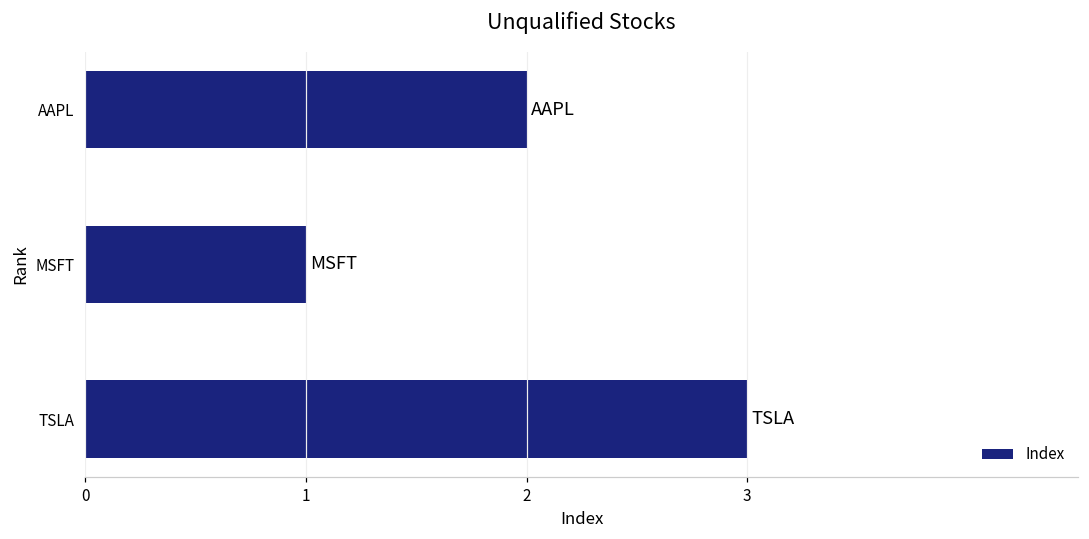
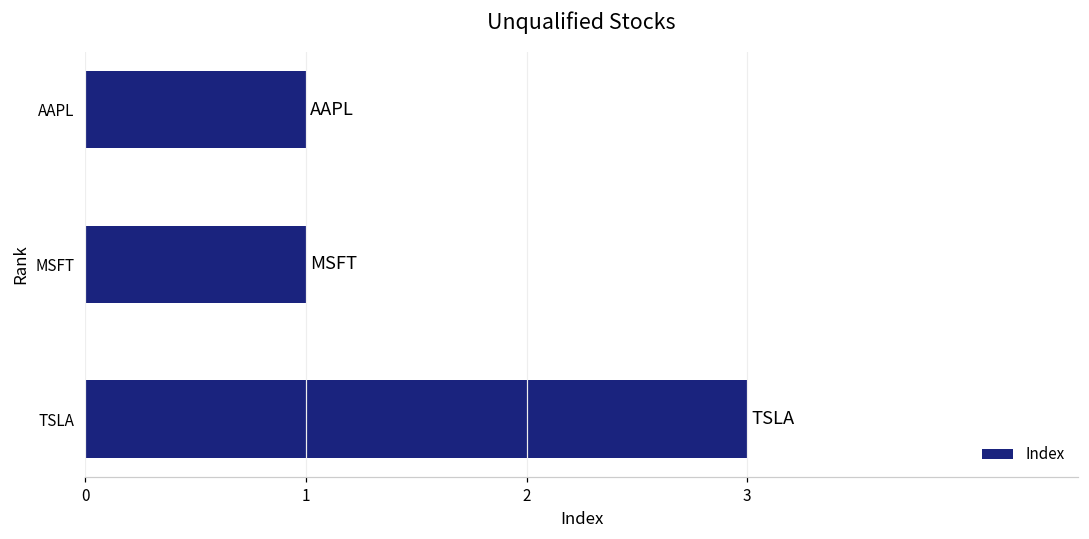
AAPL: 2 -> 1
